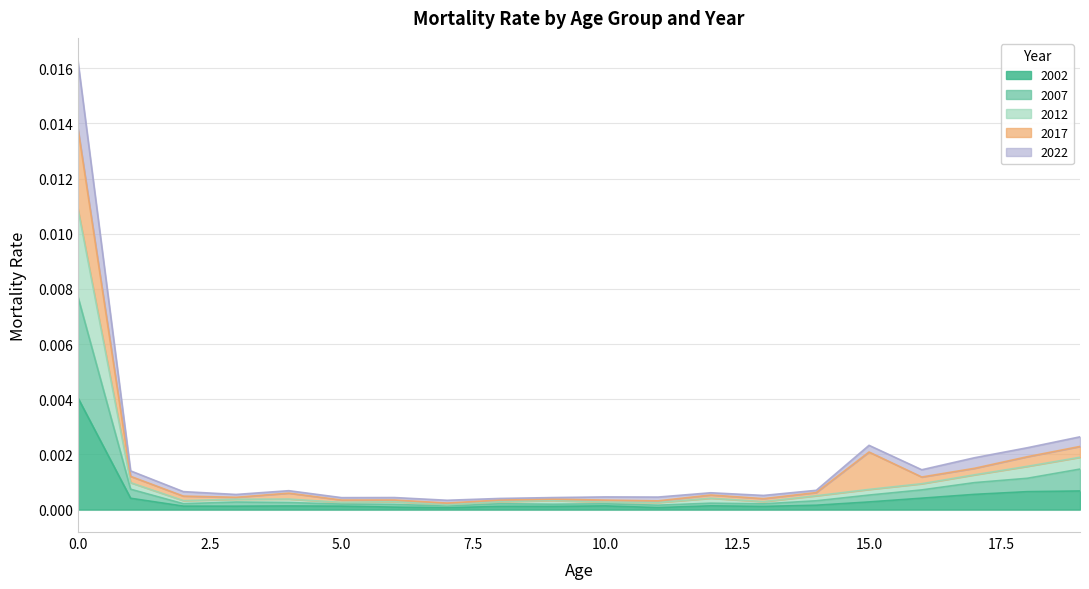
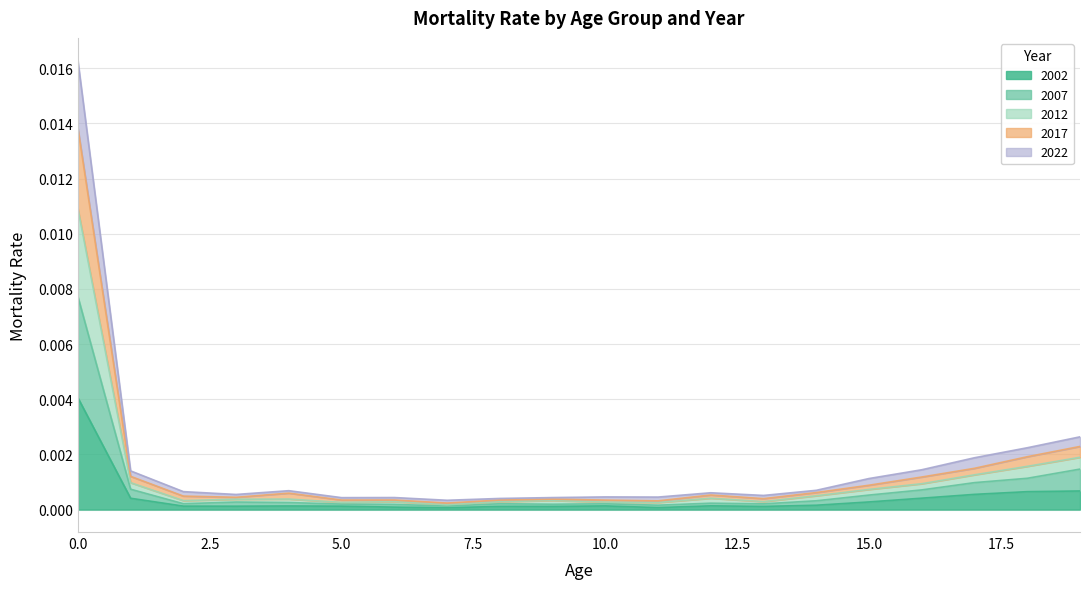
2017, 15.0: 0.0014 -> 0.0002
